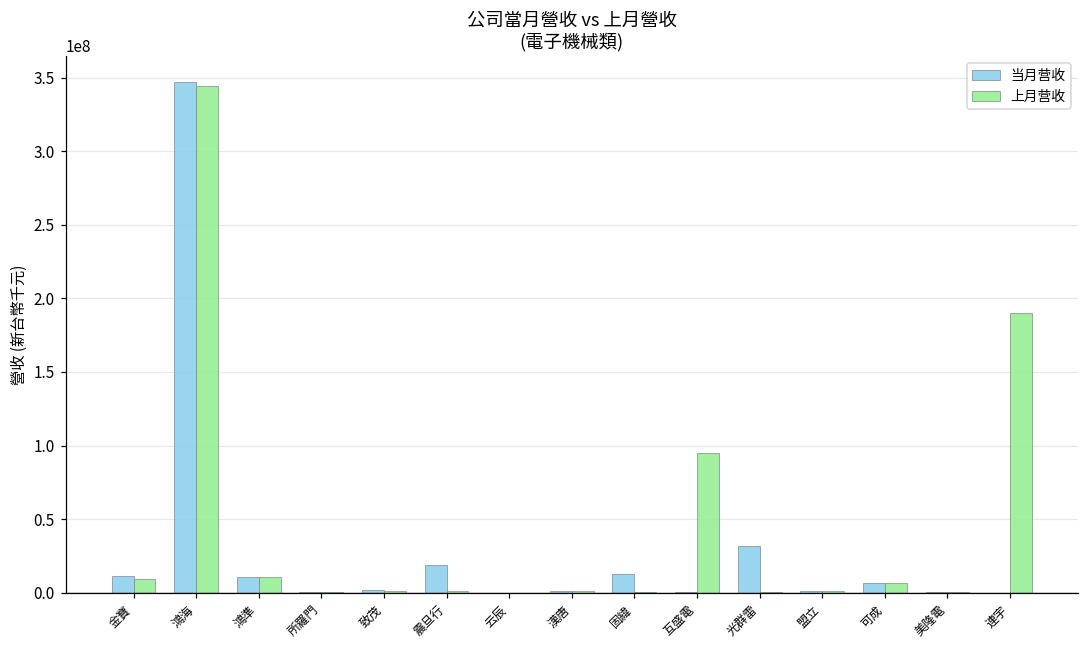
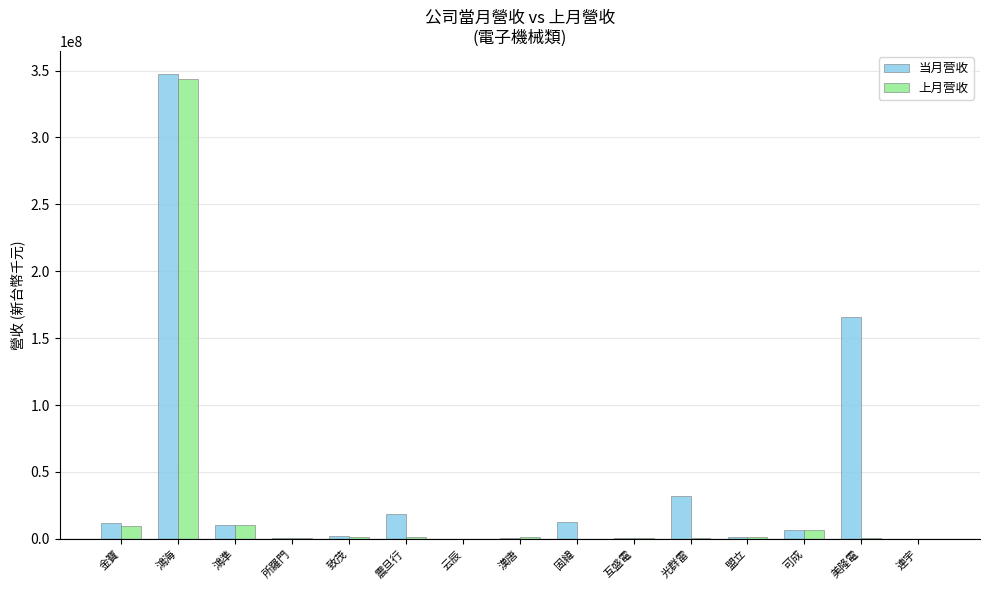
上月营收, 互盛電: 95000000 -> 0
当月营收, 美隆電: 0 -> 166000000
上月营收, 連宇: 190000000 -> 0
